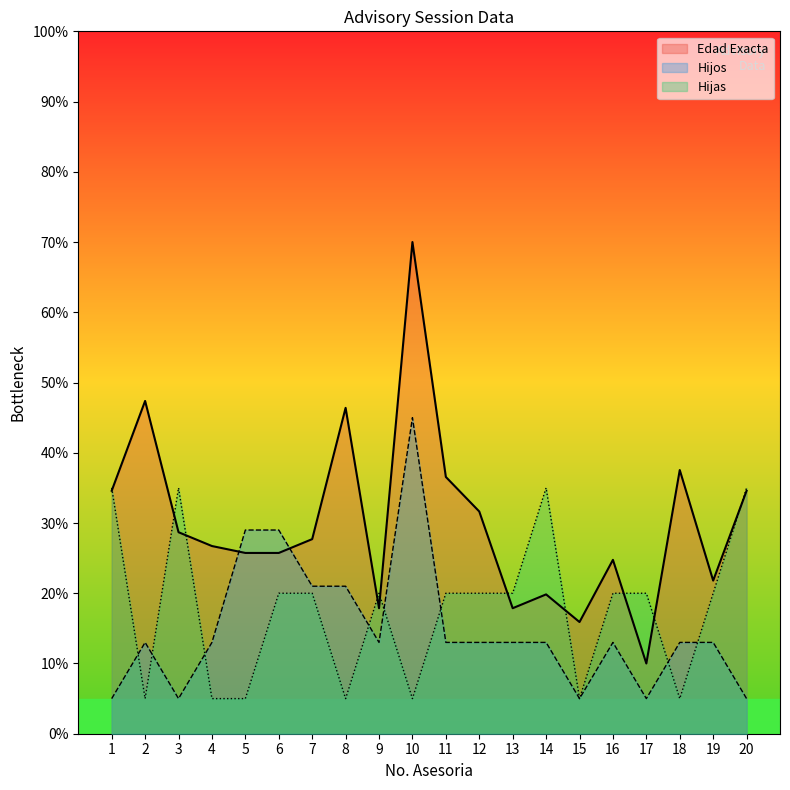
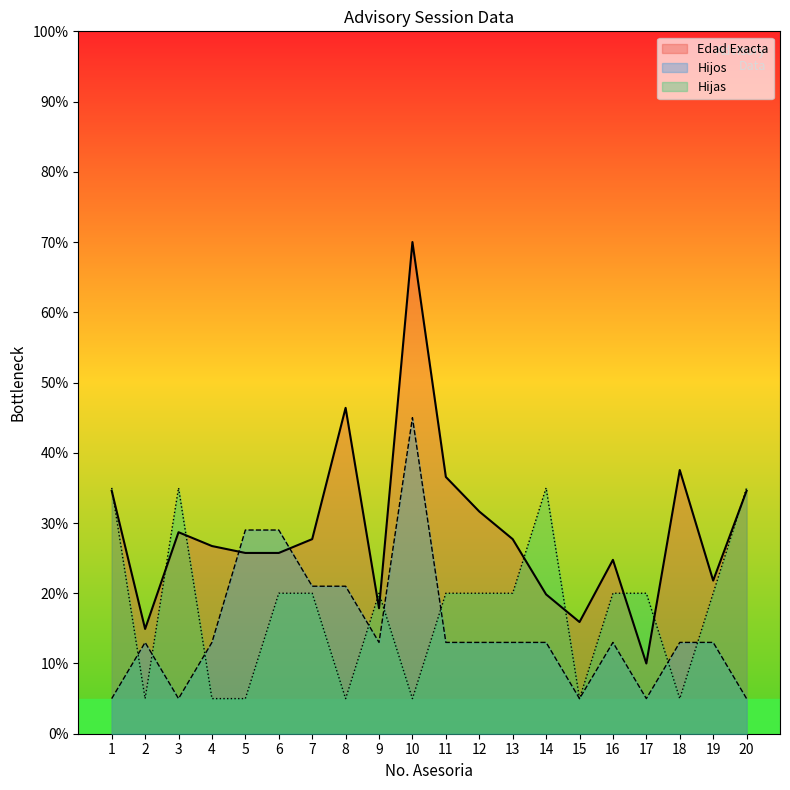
Edad Exacta, 2: 47% -> 15%
Edad Exacta, 13: 18% -> 28%
